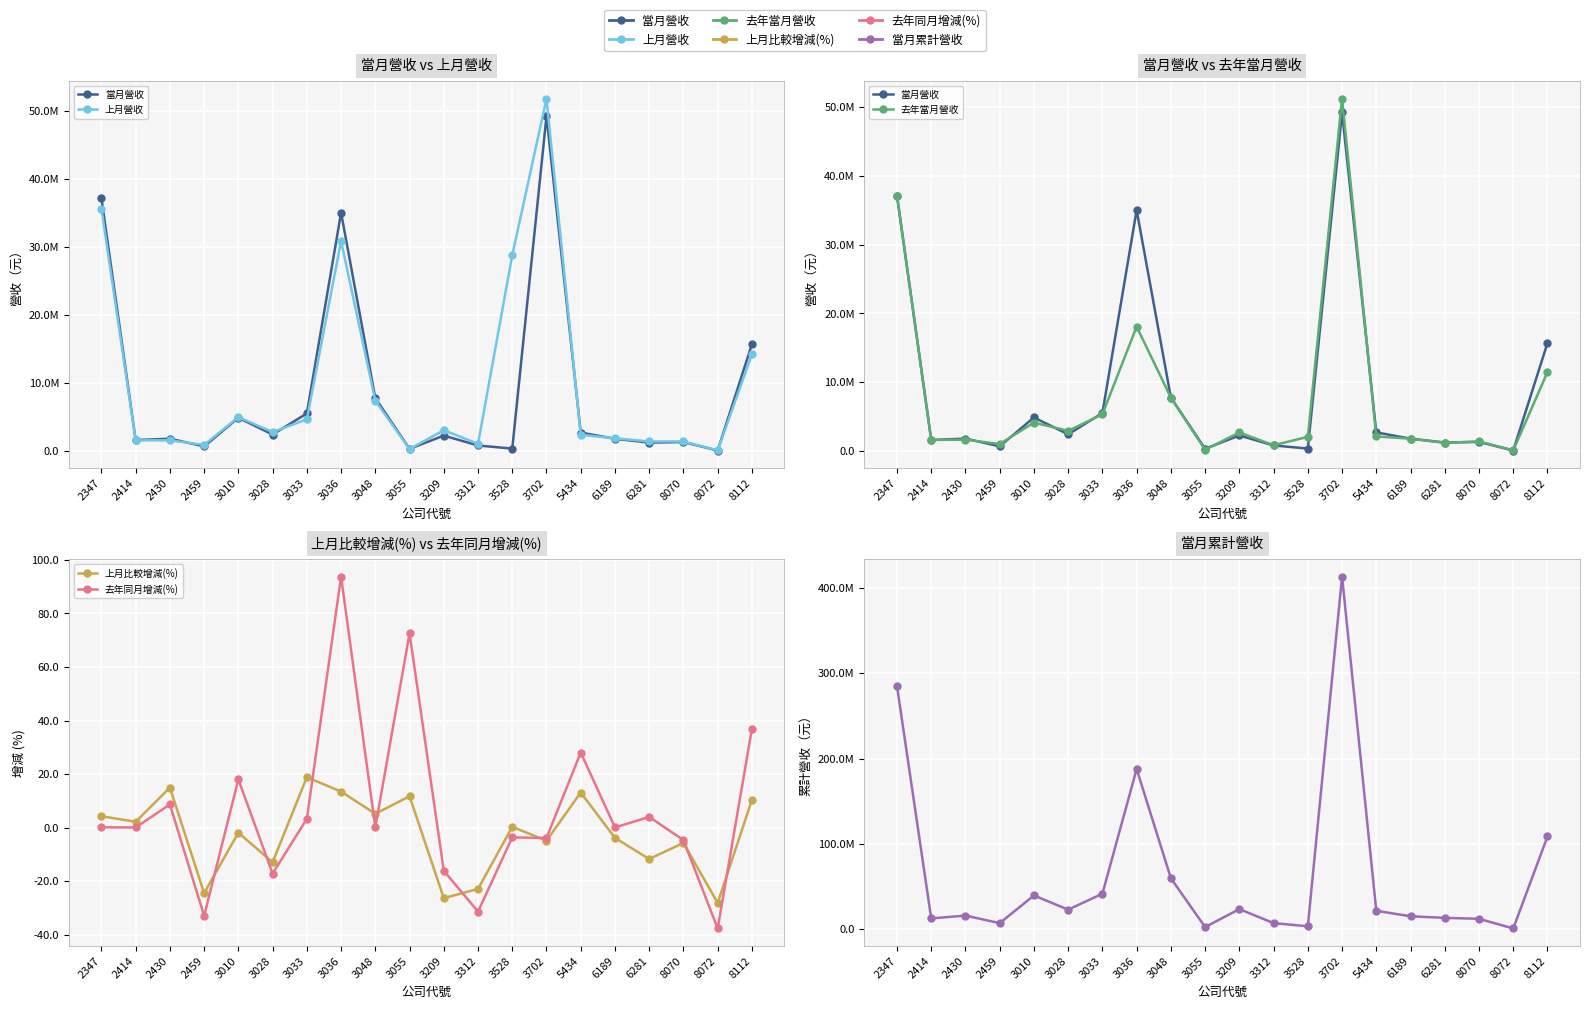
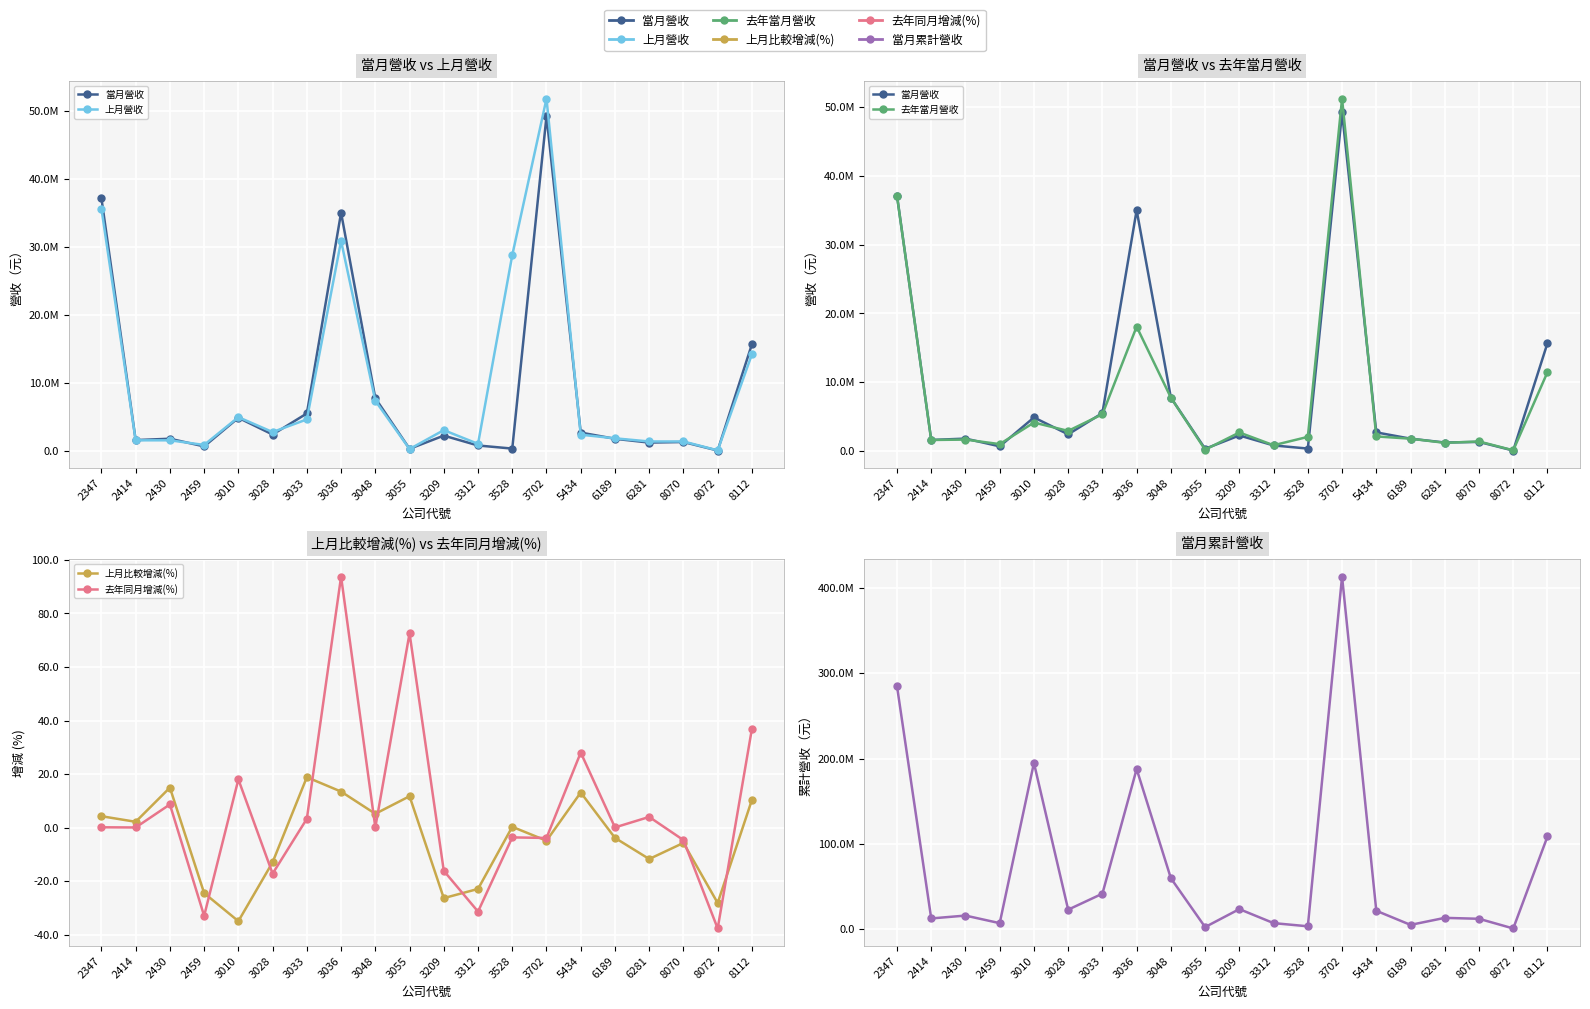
上月比較增減(%) vs 去年同月增減(%), 上月比較增減(%), 3010: -2 -> -35
當月累計營收, 3010: 40000000 -> 190000000
當月累計營收, 6189: 10000000 -> 0
